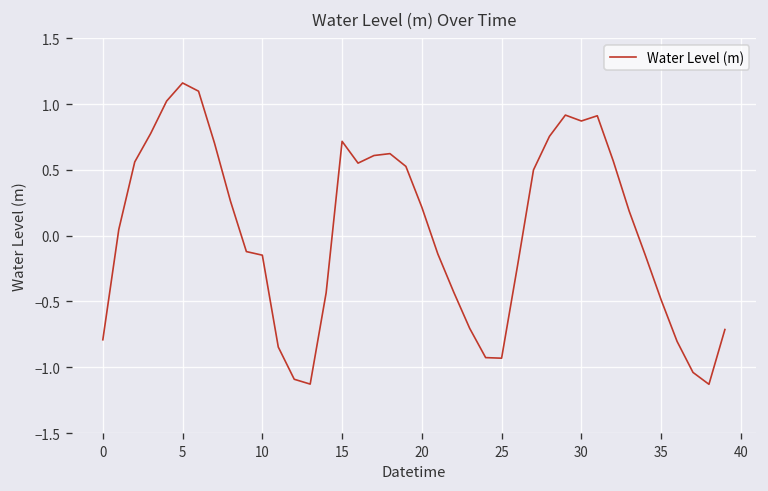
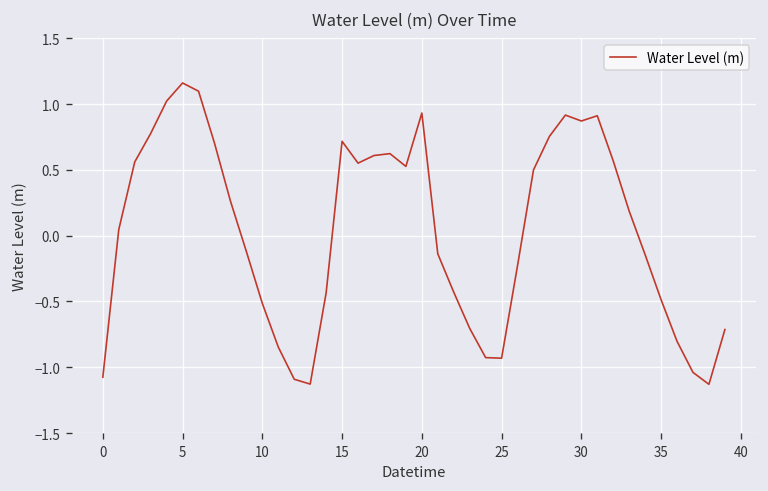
0: -0.79 -> -1.08
10: -0.15 -> -0.51
20: 0.22 -> 0.93
